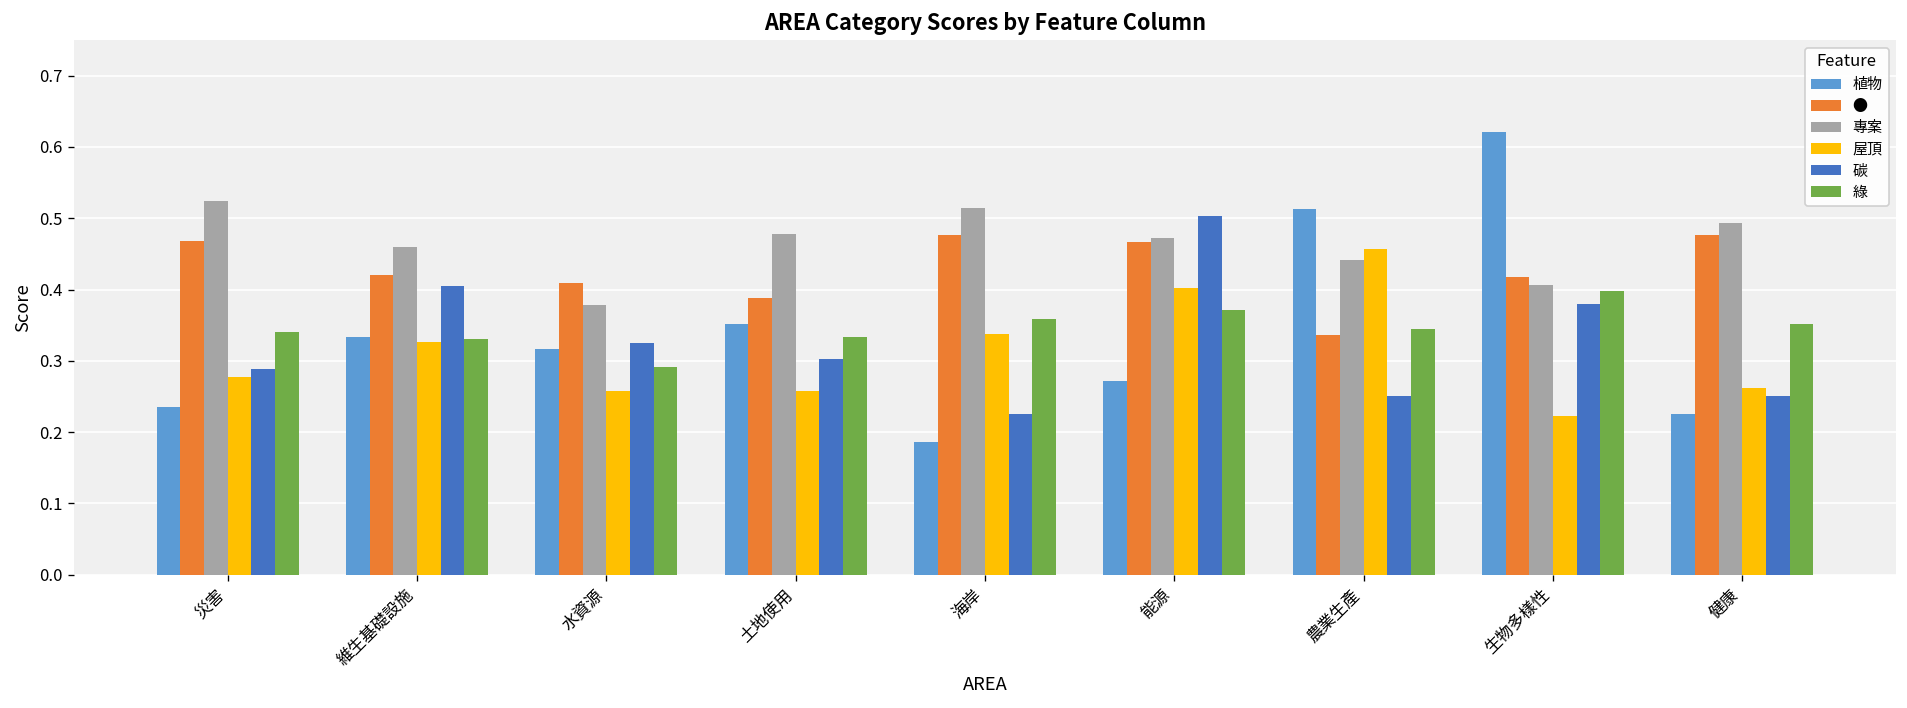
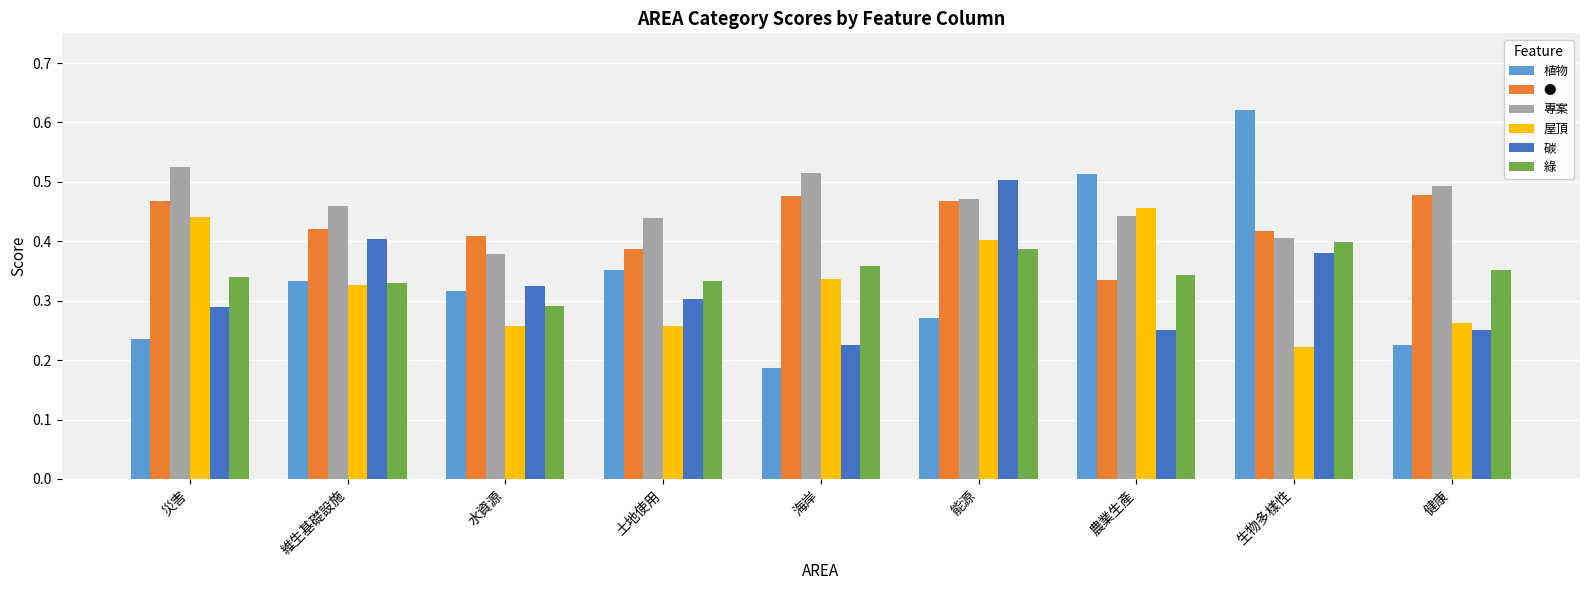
屋頂, 災害: 0.28 -> 0.44
專案, 土地使用: 0.48 -> 0.44
綠, 能源: 0.37 -> 0.39
